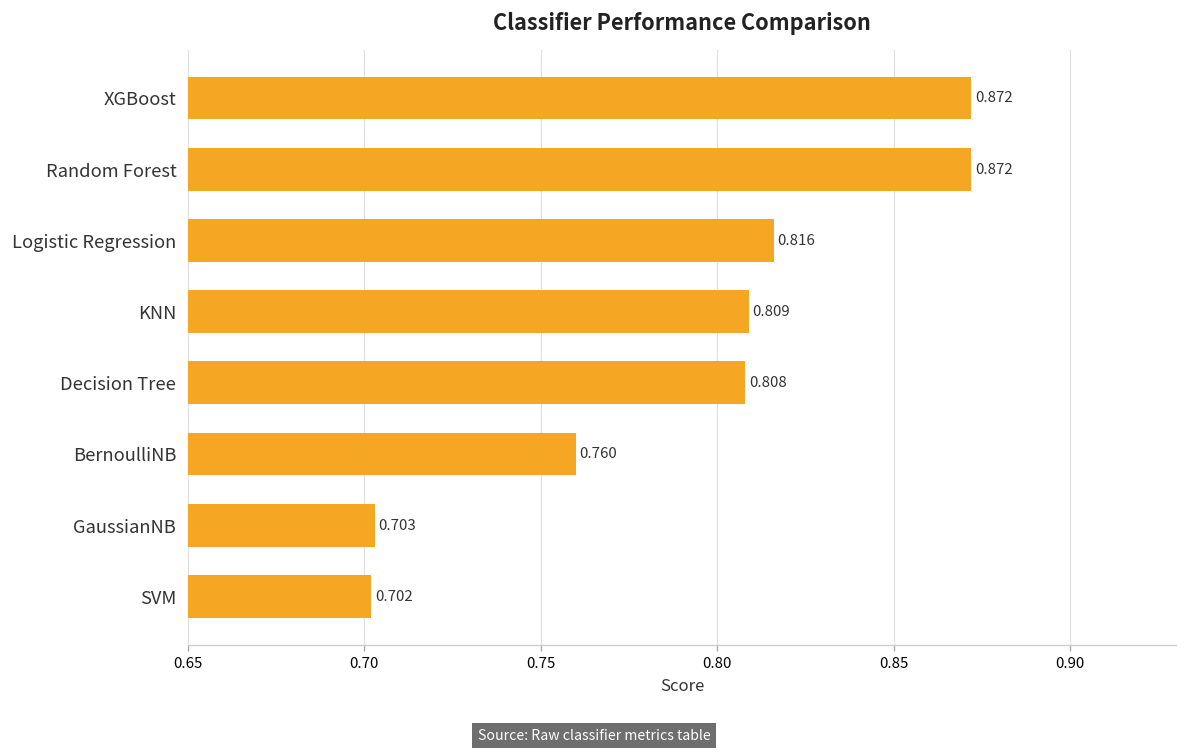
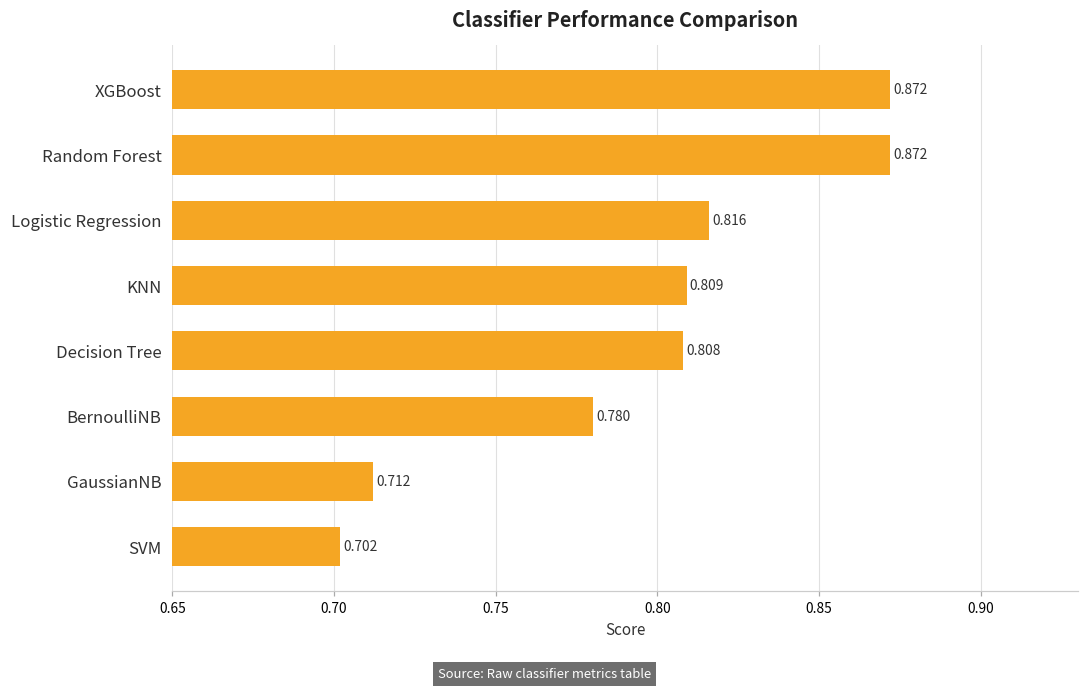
BernoulliNB: 0.760 -> 0.780
GaussianNB: 0.703 -> 0.712
